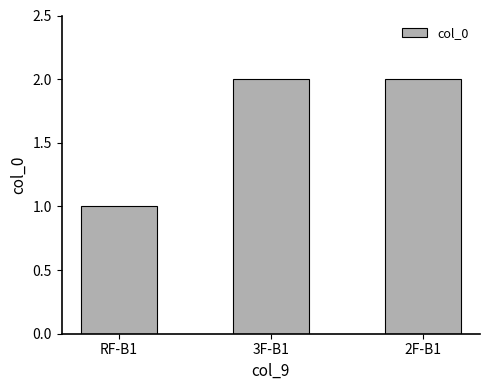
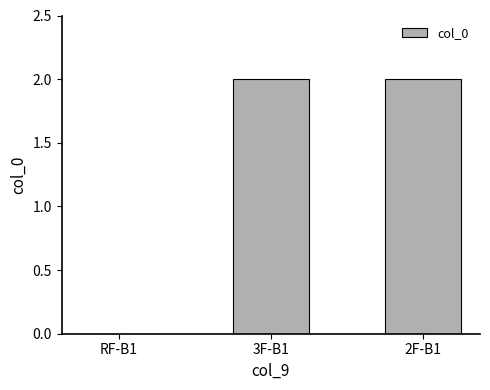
RF-B1: 1 -> 0
